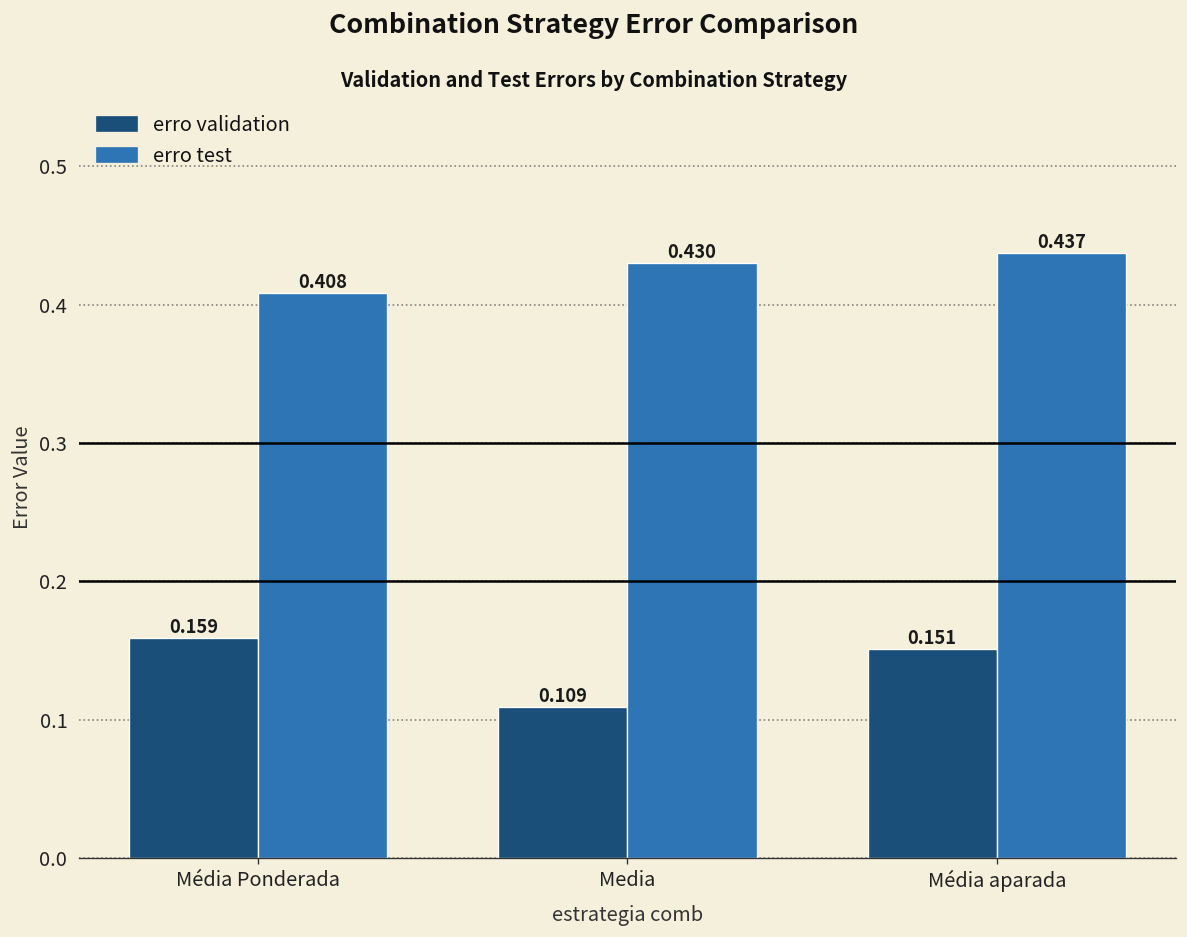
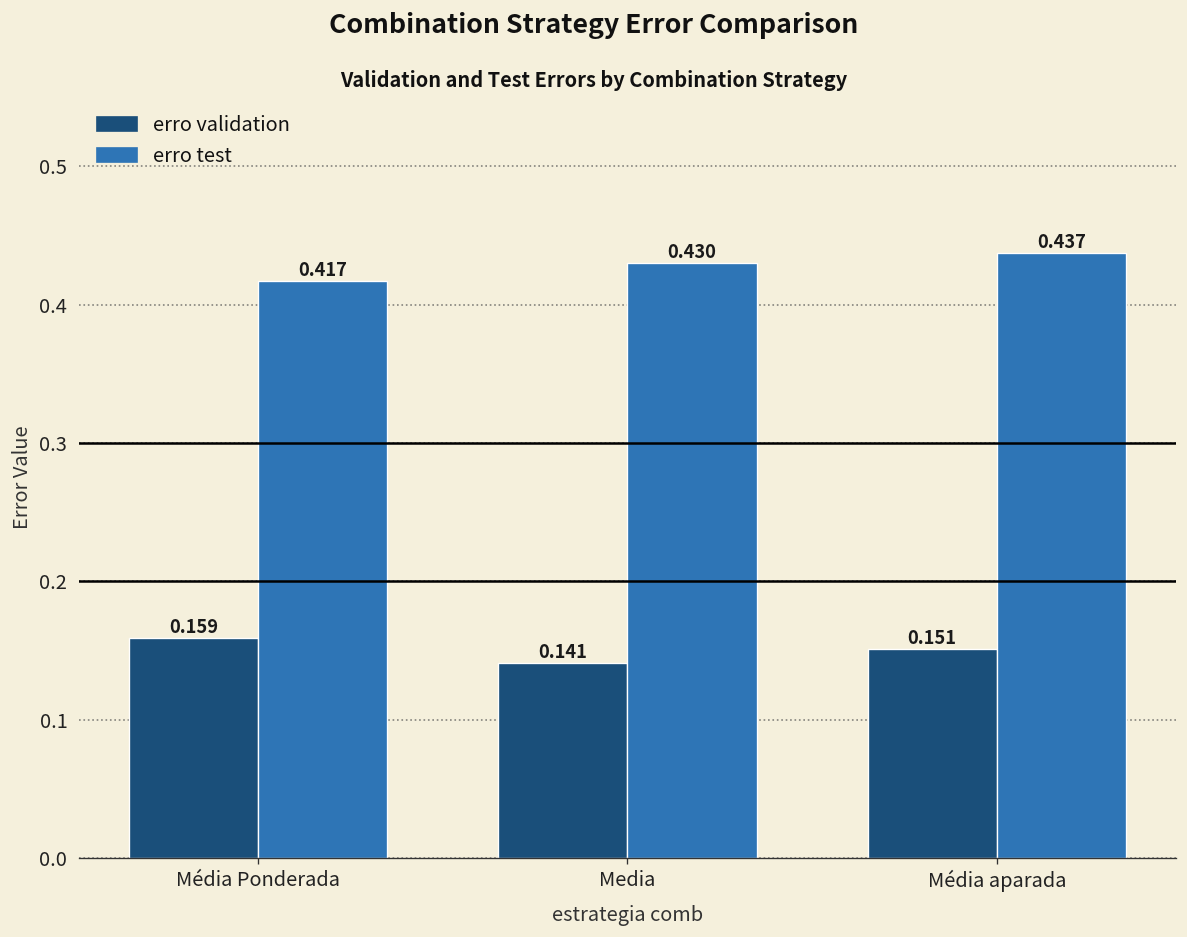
erro test, Média Ponderada: 0.408 -> 0.417
erro validation, Media: 0.109 -> 0.141
